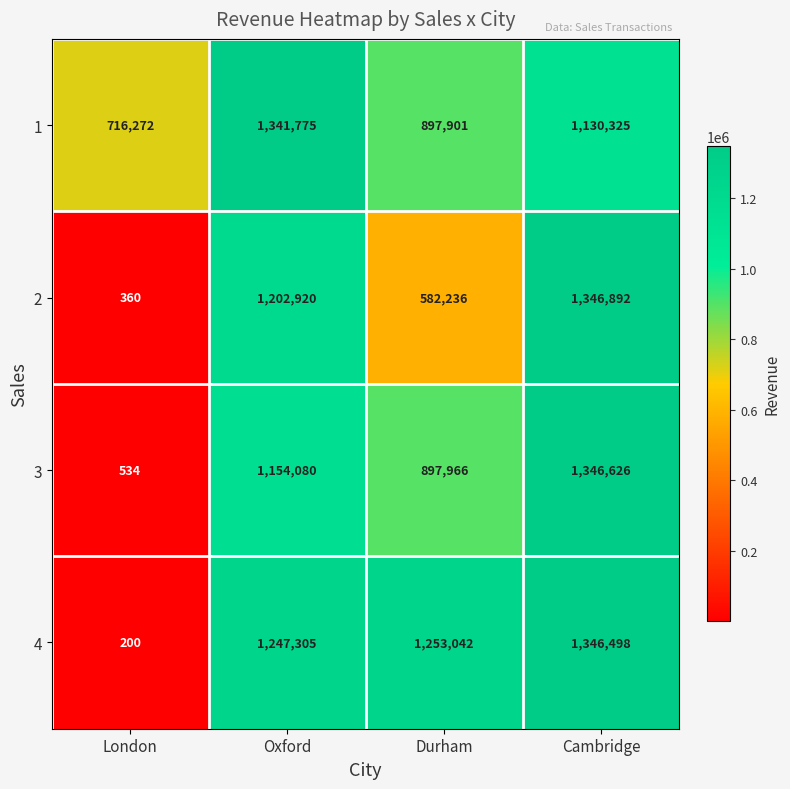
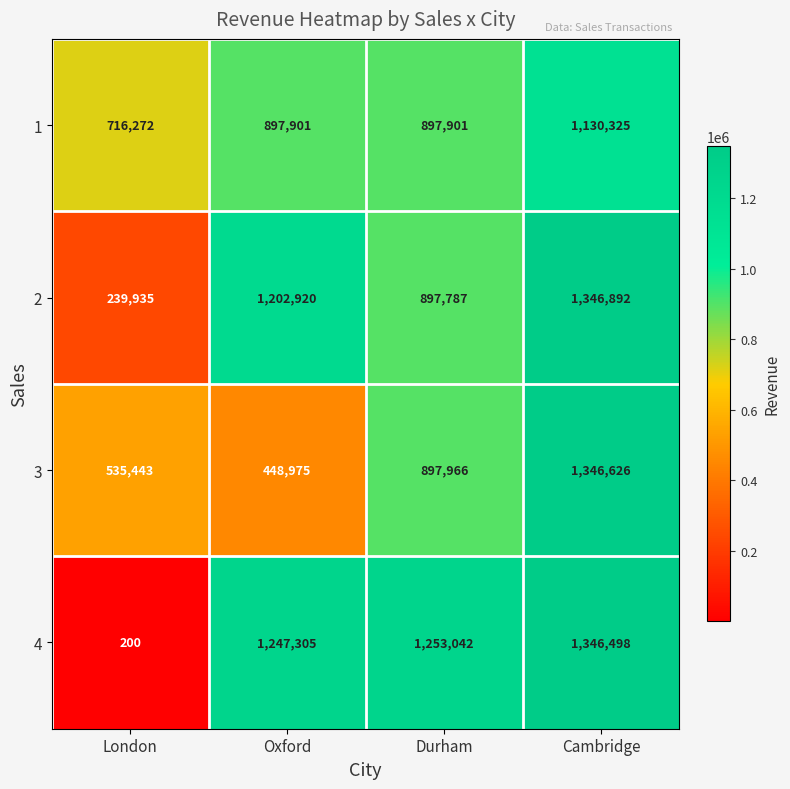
1, Oxford: 1,341,775 -> 897,901
2, London: 360 -> 239,935
2, Durham: 582,236 -> 897,787
3, London: 534 -> 535,443
3, Oxford: 1,154,080 -> 448,975
